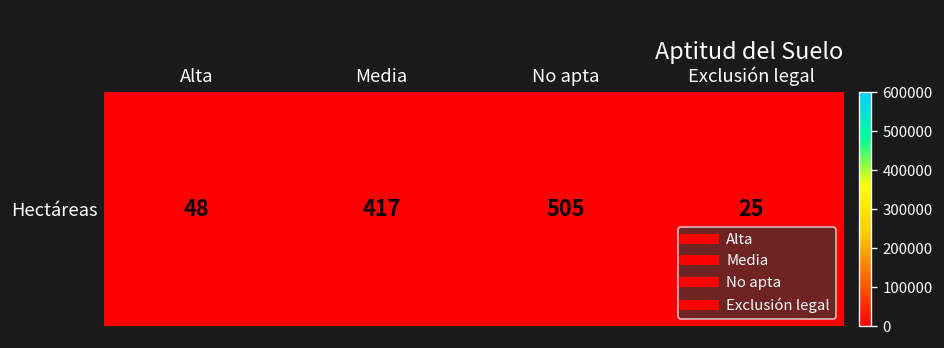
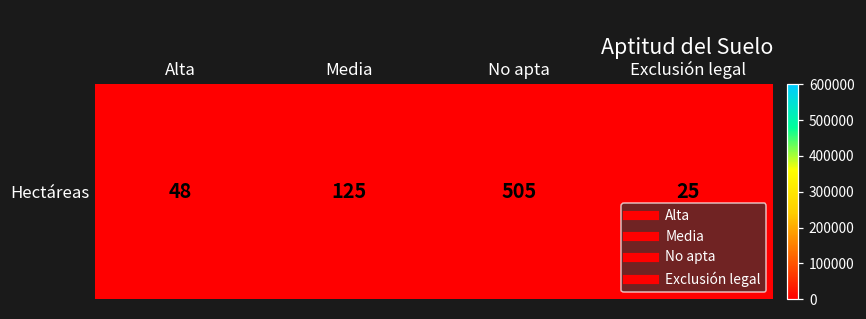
Hectáreas, Media: 417 -> 125
